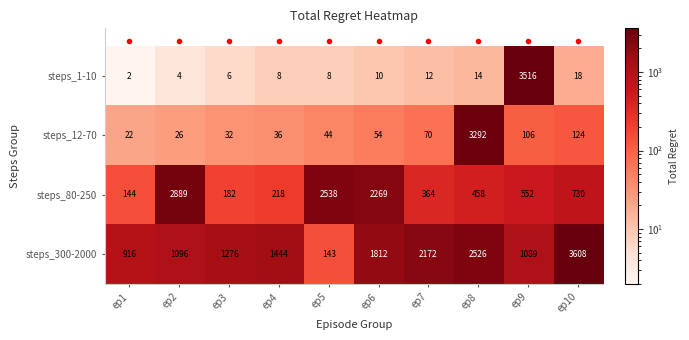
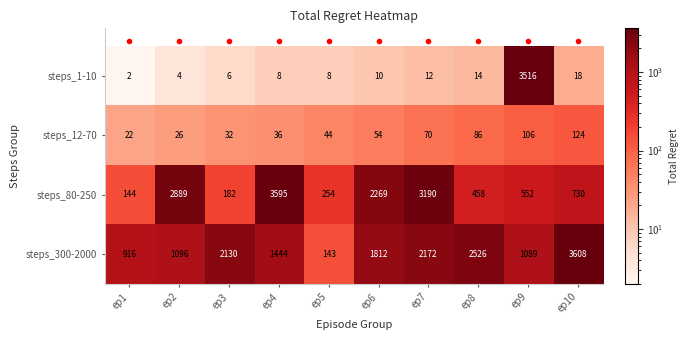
steps_12-70, ep8: 3292 -> 86
steps_80-250, ep4: 218 -> 3595
steps_80-250, ep5: 2538 -> 254
steps_80-250, ep7: 364 -> 3190
steps_300-2000, ep3: 1276 -> 2130
